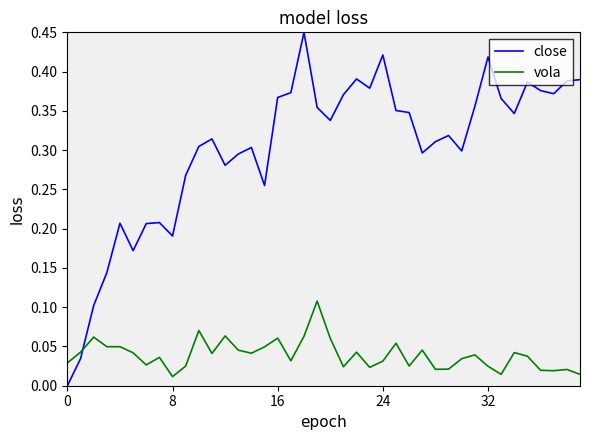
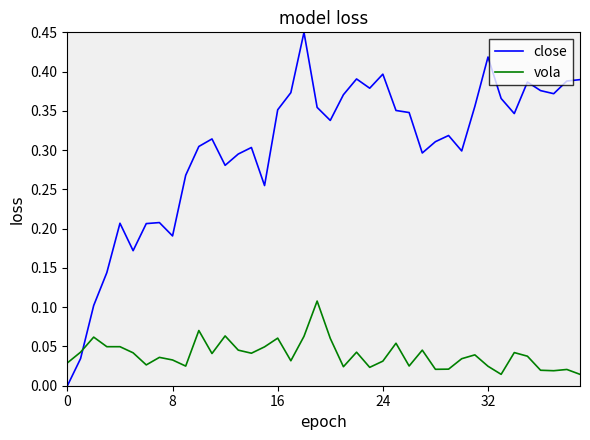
vola, 8: 0.01 -> 0.03
close, 16: 0.37 -> 0.35
close, 24: 0.42 -> 0.40
